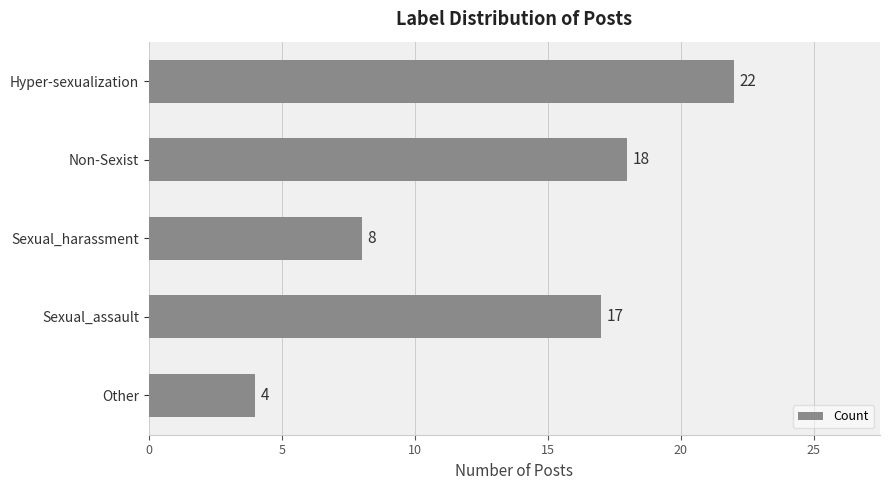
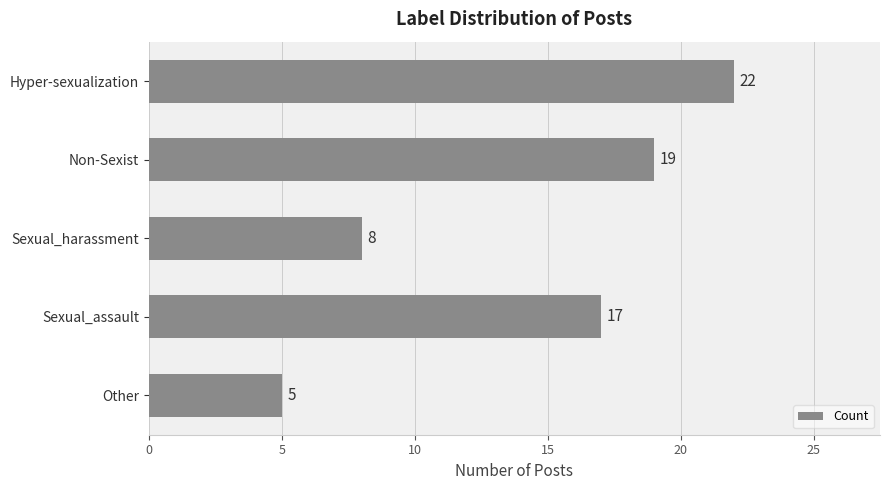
Non-Sexist: 18 -> 19
Other: 4 -> 5
